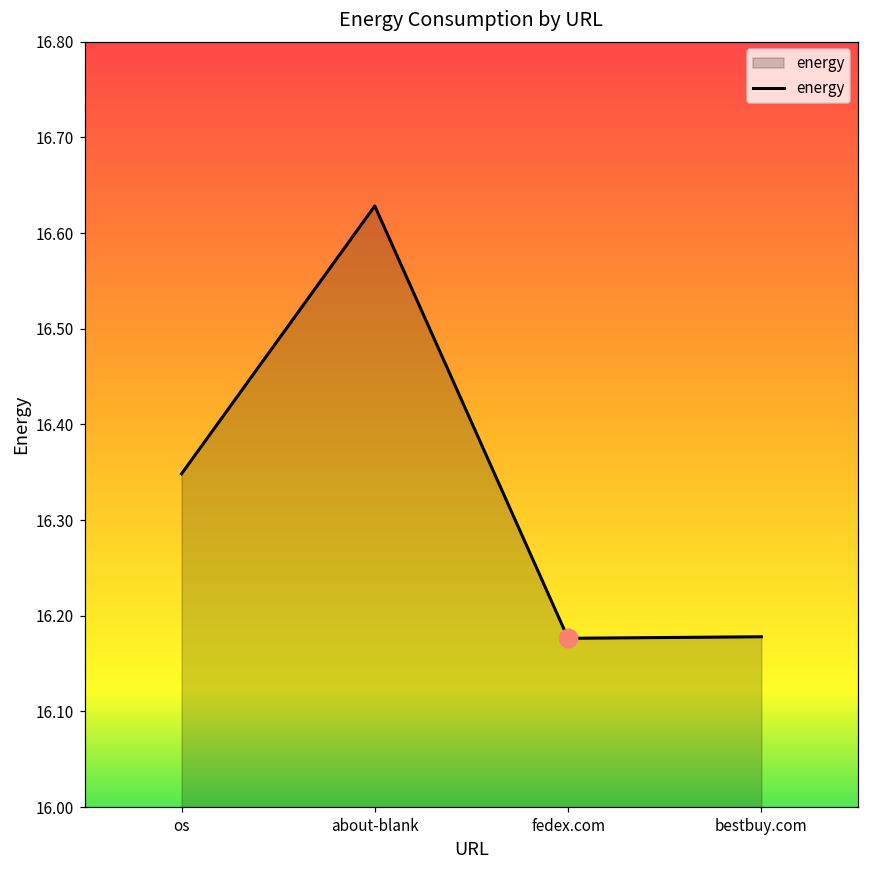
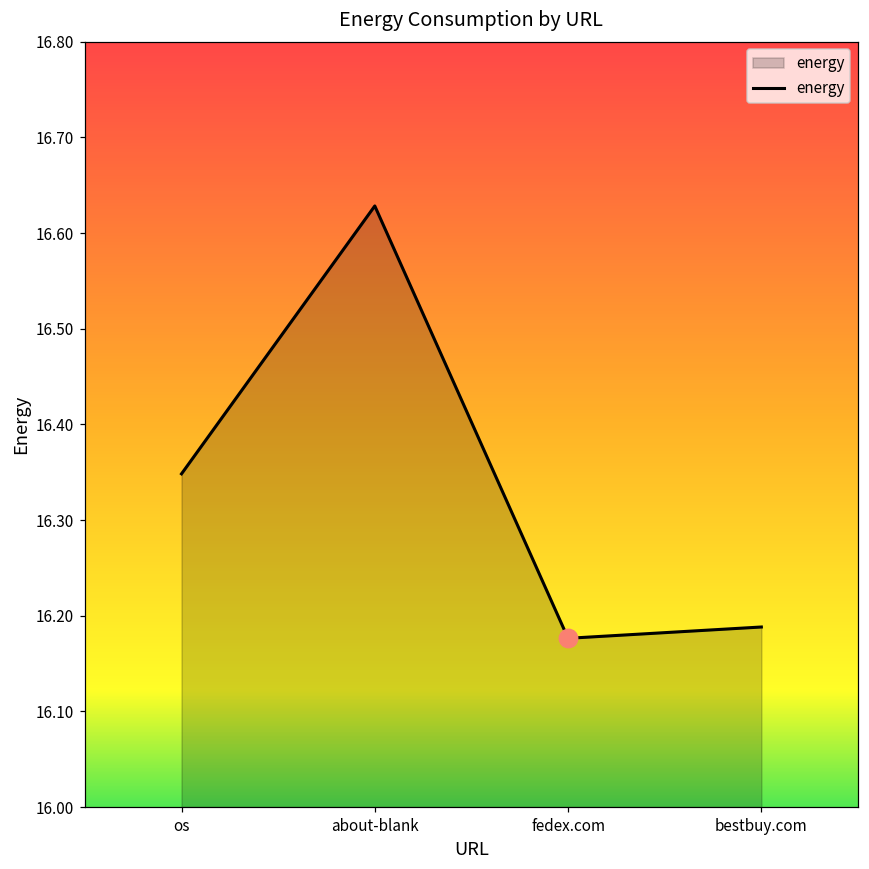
energy, bestbuy.com: 16.18 -> 16.19
